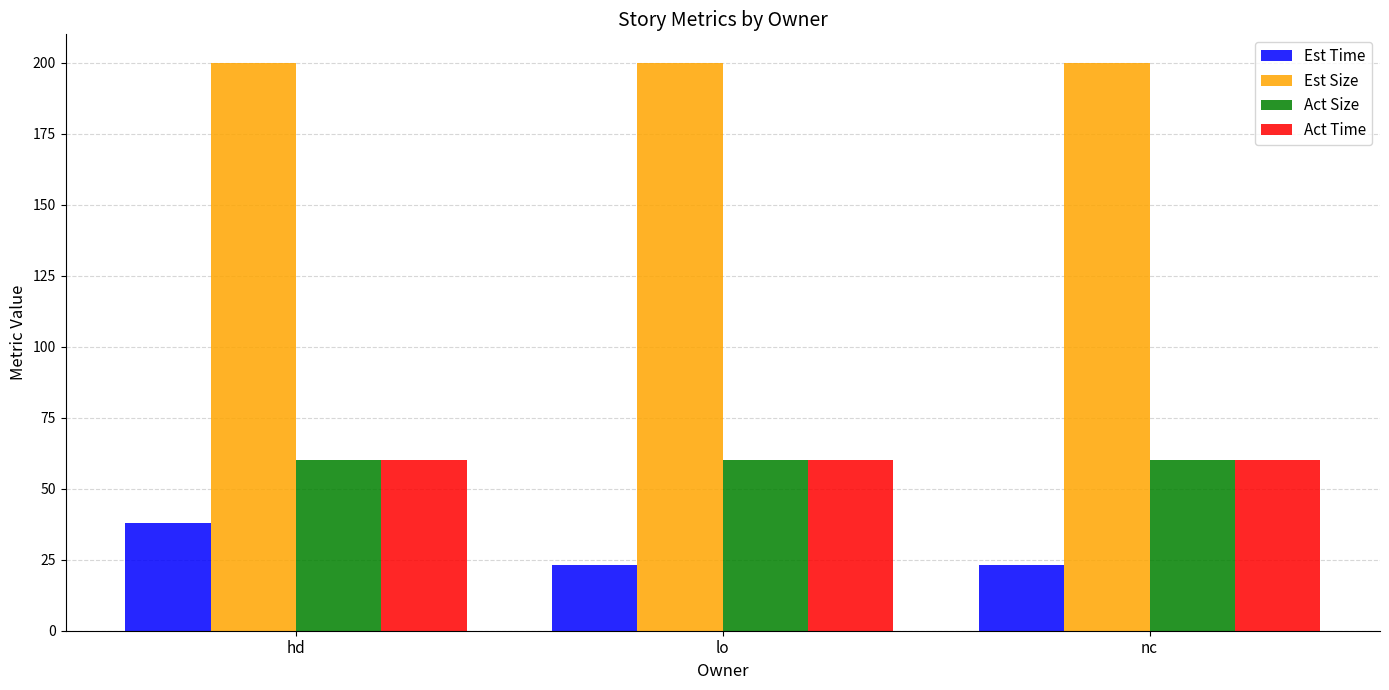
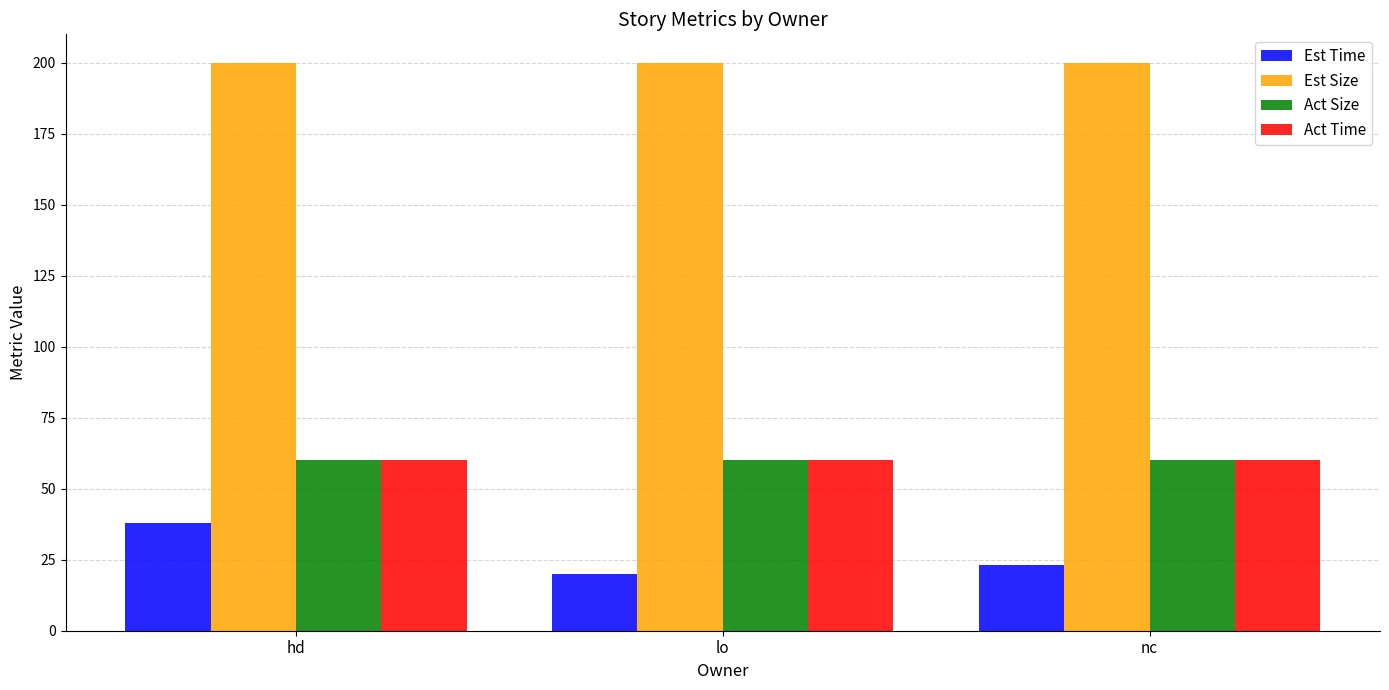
Est Time, lo: 23 -> 20
